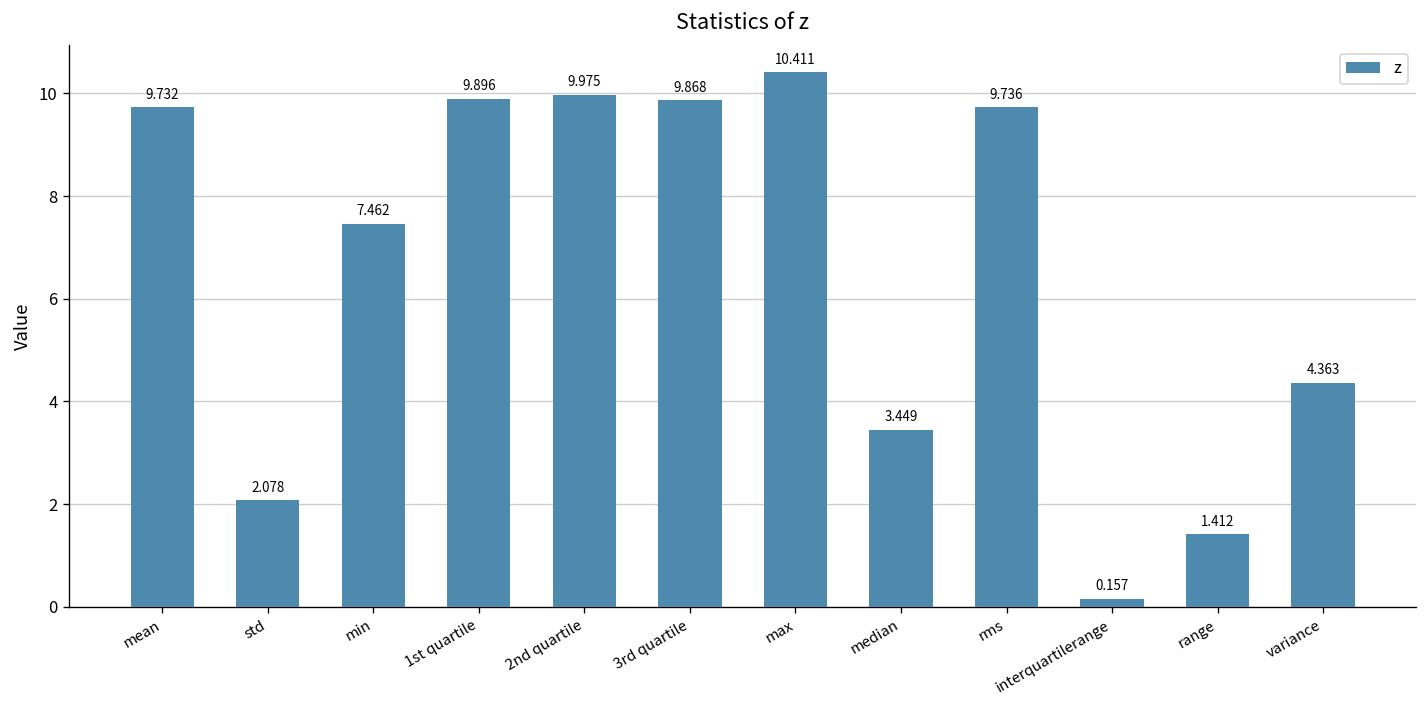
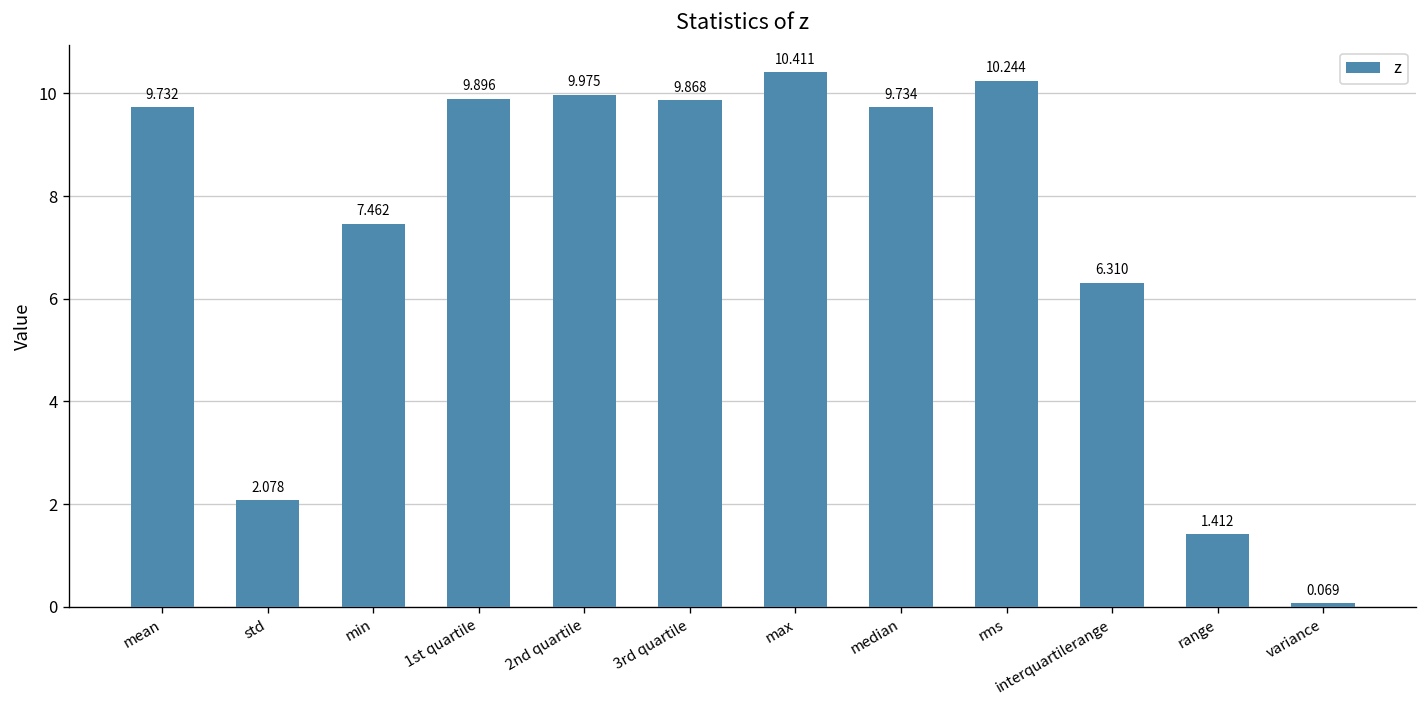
median: 3.449 -> 9.734
rms: 9.736 -> 10.244
interquartilerange: 0.157 -> 6.310
variance: 4.363 -> 0.069
